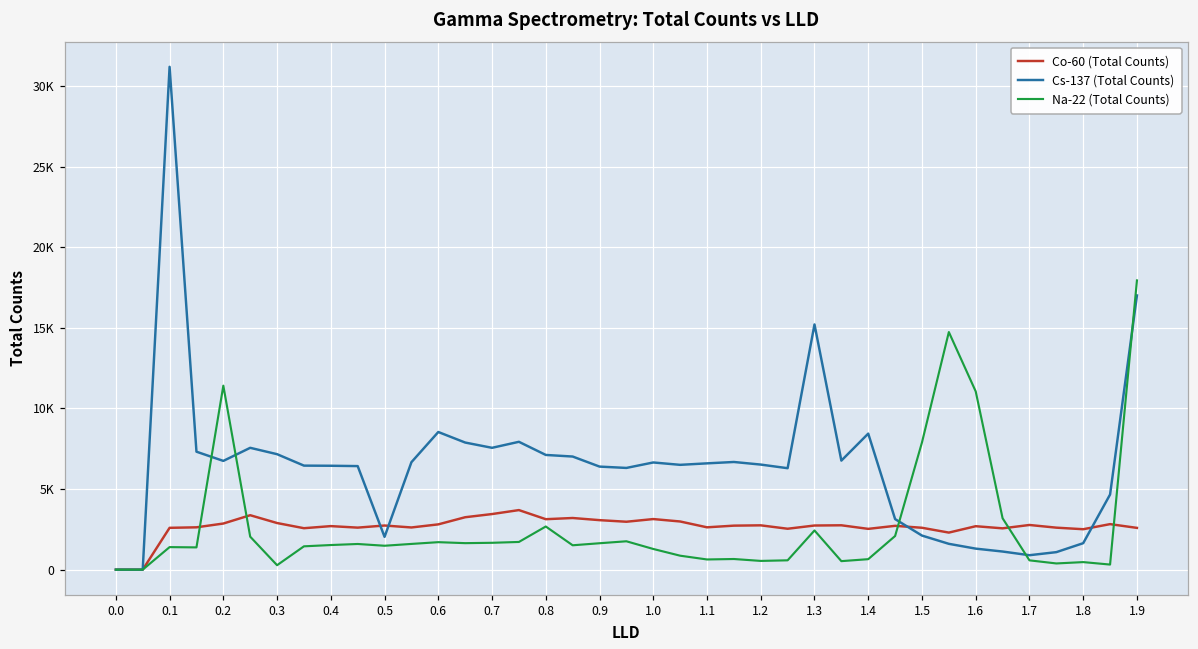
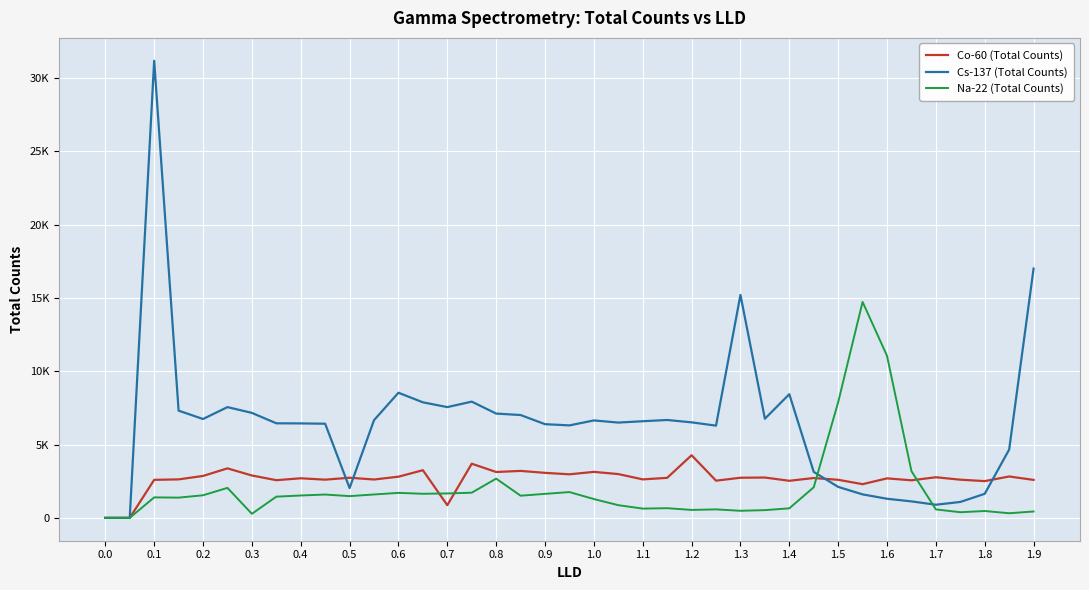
Na-22 (Total Counts), 0.2: 11400 -> 1500
Co-60 (Total Counts), 0.7: 3400 -> 900
Co-60 (Total Counts), 1.2: 2700 -> 4300
Na-22 (Total Counts), 1.3: 2400 -> 500
Na-22 (Total Counts), 1.9: 17900 -> 400
